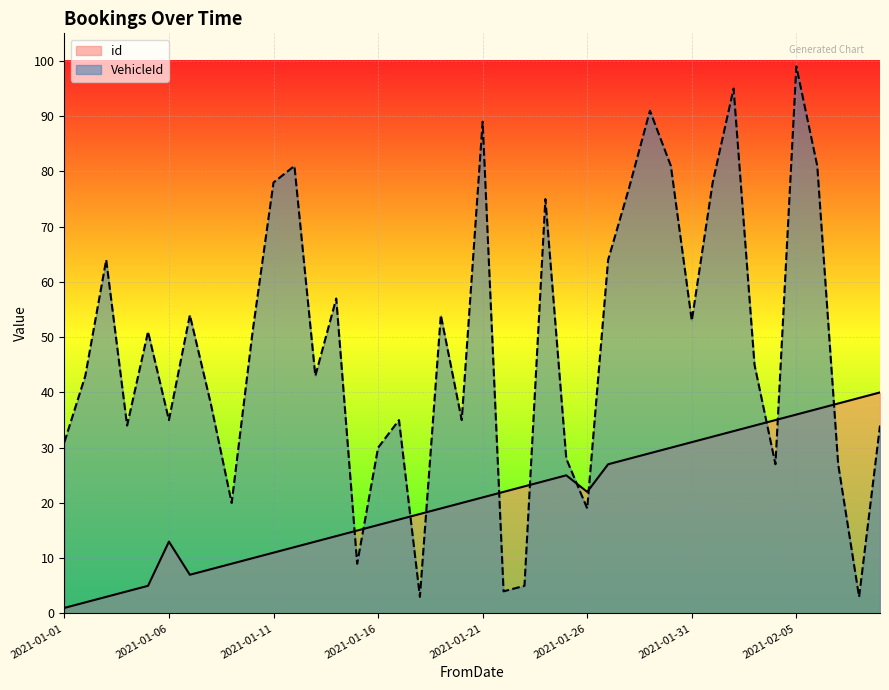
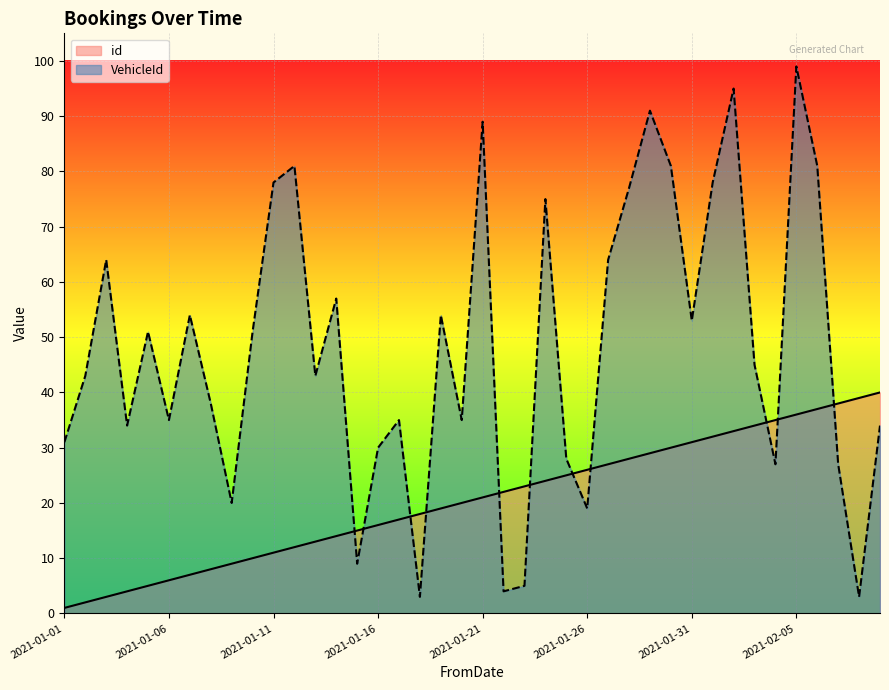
id, 2021-01-06: 13 -> 6
id, 2021-01-26: 22 -> 26
